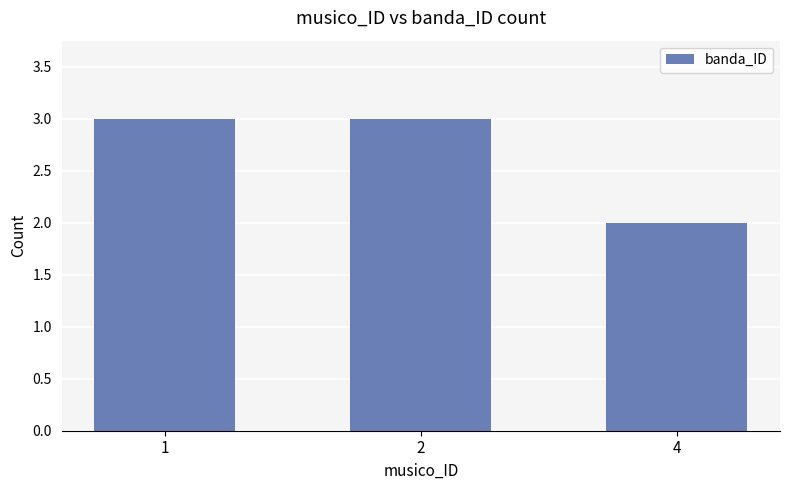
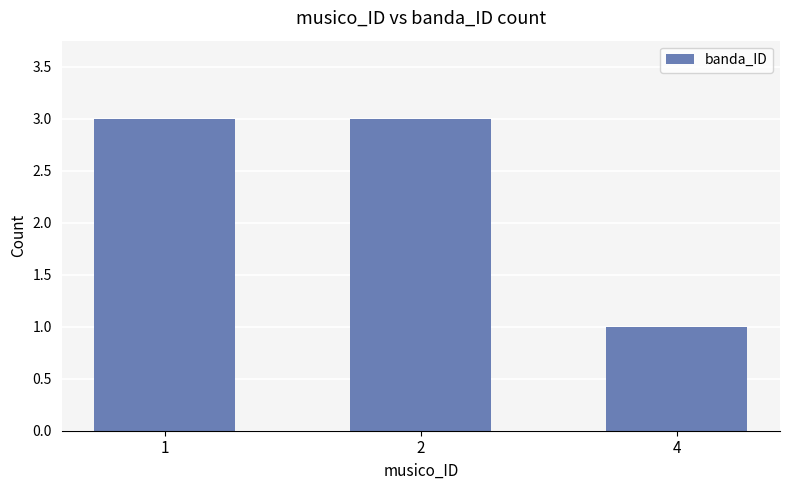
4: 2 -> 1
